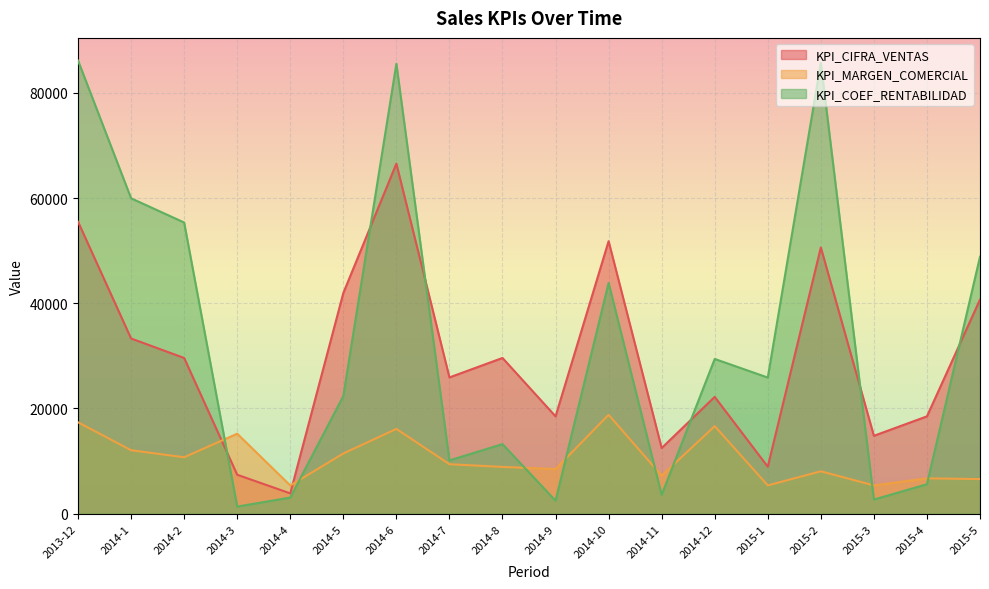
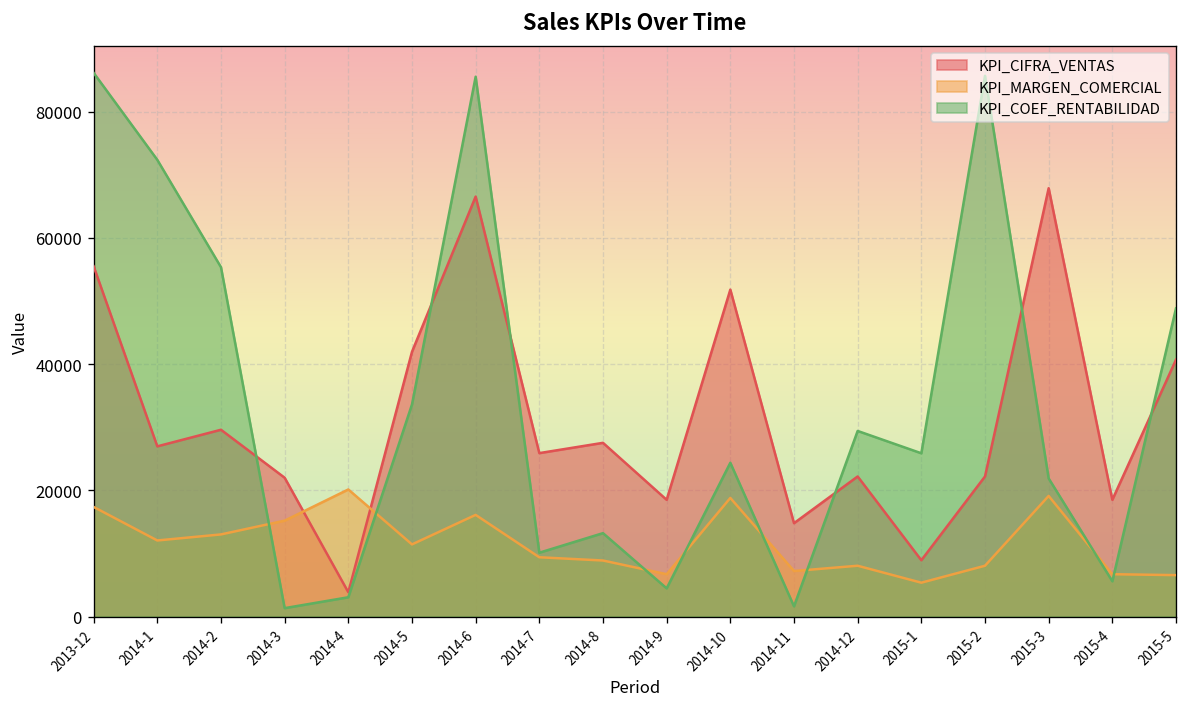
KPI_CIFRA_VENTAS, 2014-1: 33000 -> 27000
KPI_COEF_RENTABILIDAD, 2014-1: 60000 -> 72000
KPI_MARGEN_COMERCIAL, 2014-2: 11000 -> 13000
KPI_CIFRA_VENTAS, 2014-3: 7000 -> 22000
KPI_MARGEN_COMERCIAL, 2014-4: 5000 -> 20000
KPI_COEF_RENTABILIDAD, 2014-5: 22000 -> 34000
KPI_CIFRA_VENTAS, 2014-8: 30000 -> 28000
KPI_MARGEN_COMERCIAL, 2014-9: 8000 -> 7000
KPI_COEF_RENTABILIDAD, 2014-9: 2000 -> 4000
KPI_COEF_RENTABILIDAD, 2014-10: 44000 -> 24000
KPI_CIFRA_VENTAS, 2014-11: 12000 -> 15000
KPI_COEF_RENTABILIDAD, 2014-11: 4000 -> 2000
KPI_MARGEN_COMERCIAL, 2014-12: 17000 -> 8000
KPI_CIFRA_VENTAS, 2015-2: 51000 -> 22000
KPI_CIFRA_VENTAS, 2015-3: 15000 -> 68000
KPI_MARGEN_COMERCIAL, 2015-3: 5000 -> 19000
KPI_COEF_RENTABILIDAD, 2015-3: 3000 -> 22000
